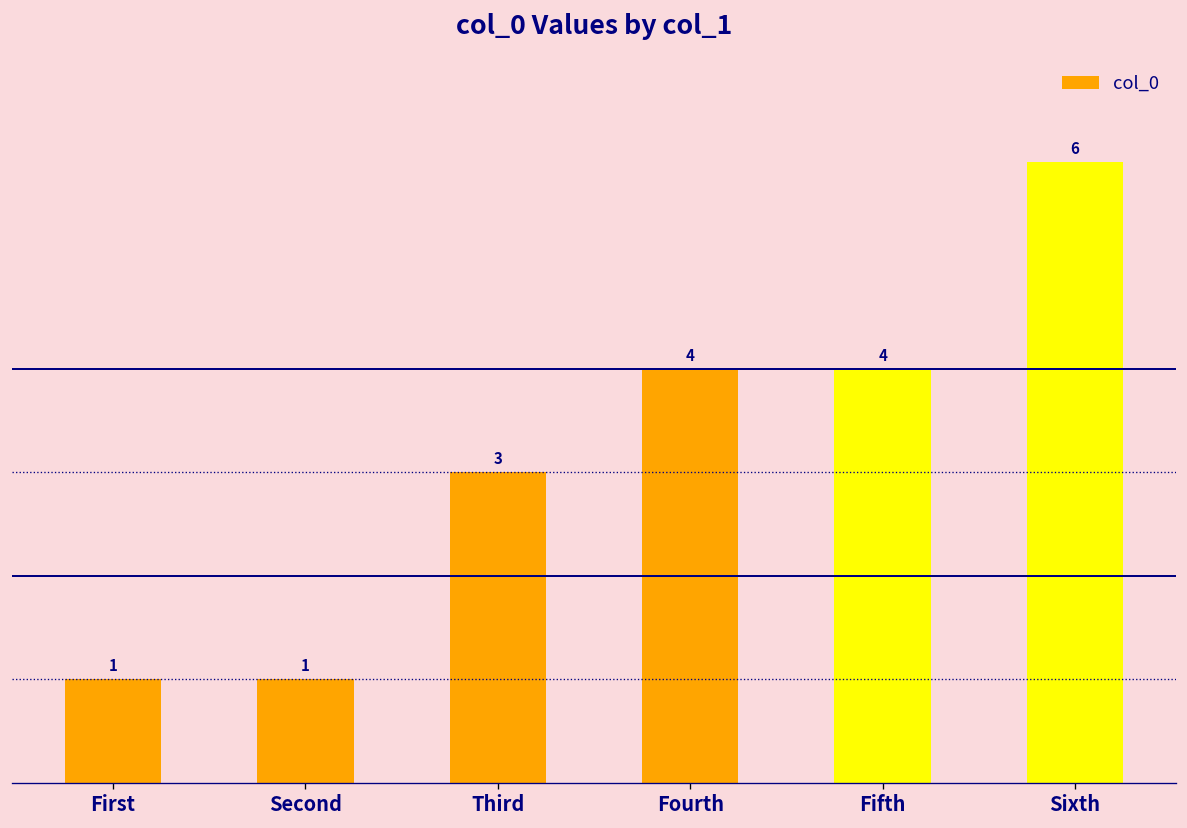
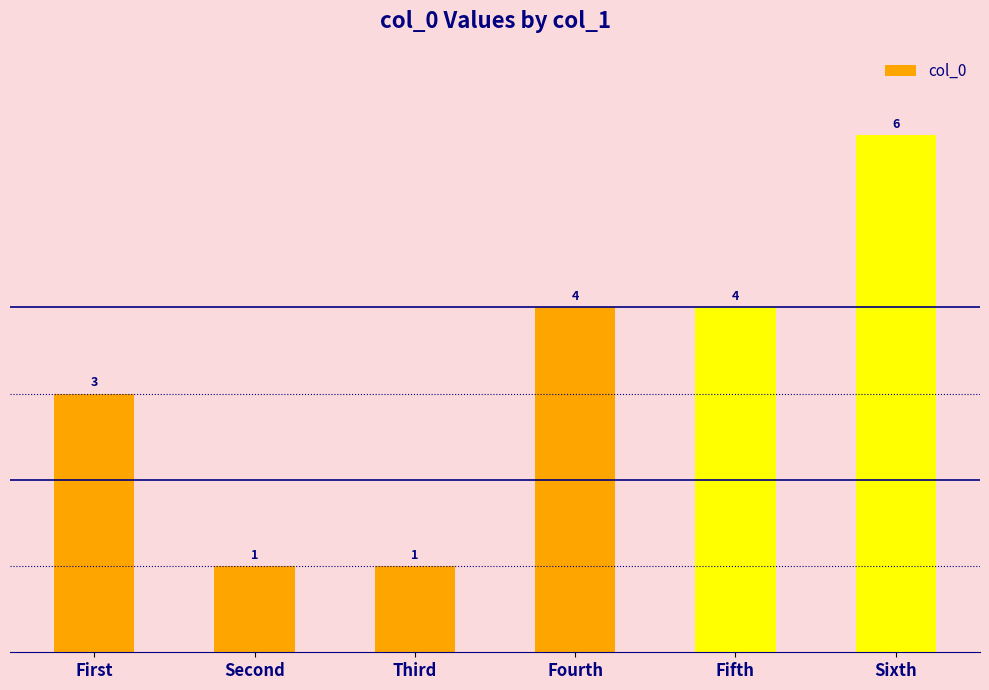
First: 1 -> 3
Third: 3 -> 1
